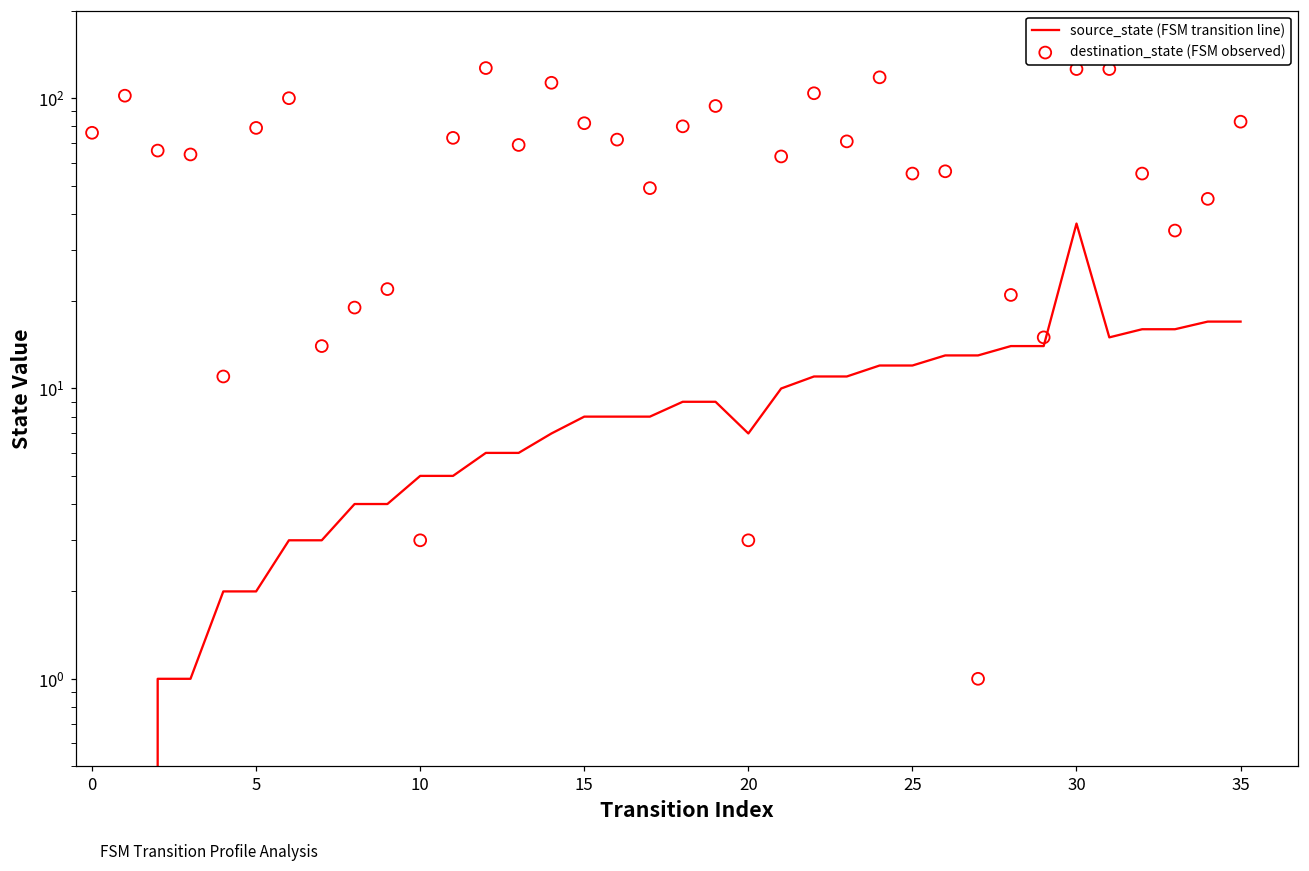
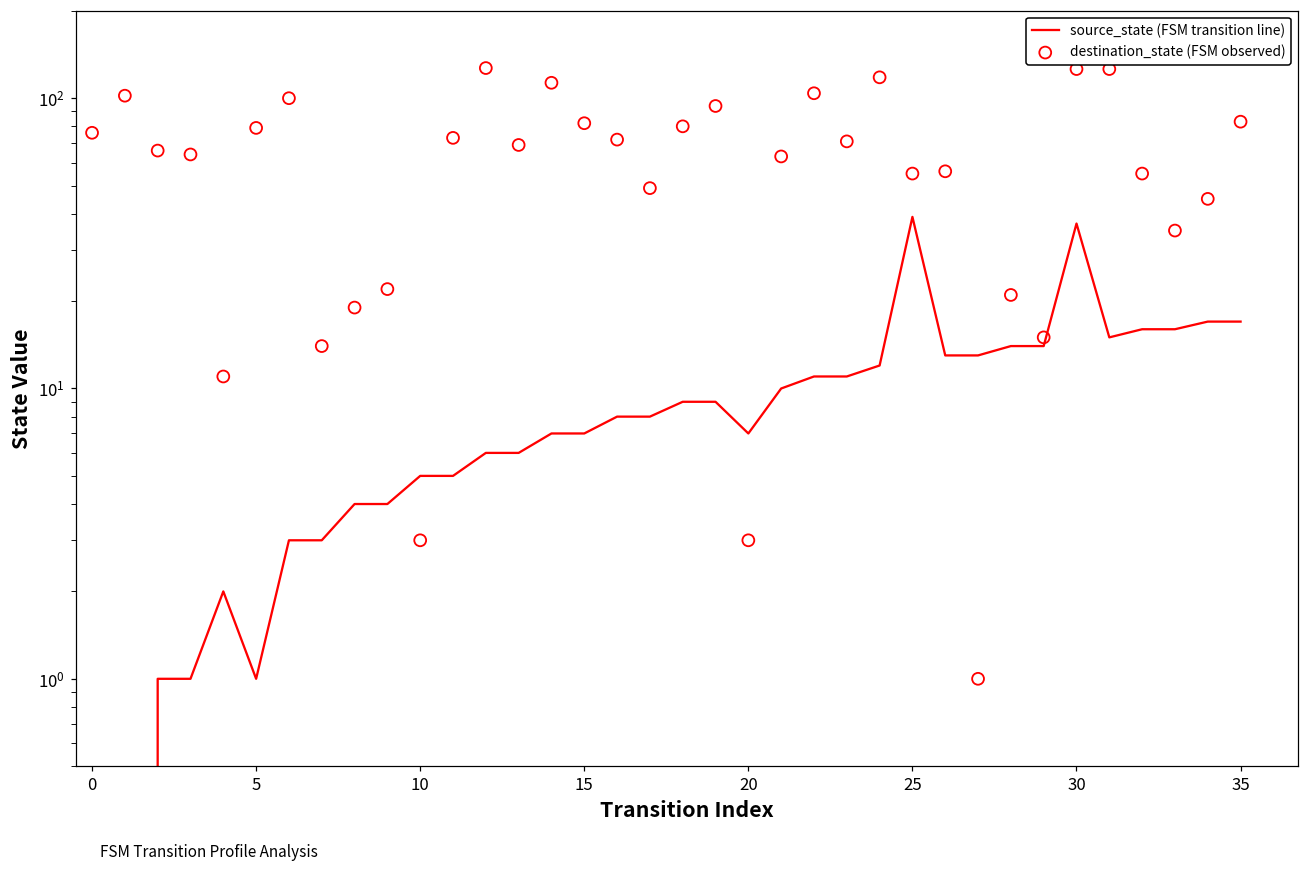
source_state (FSM transition line), 5: 2 -> 1
source_state (FSM transition line), 15: 8 -> 7
source_state (FSM transition line), 25: 12 -> 39
